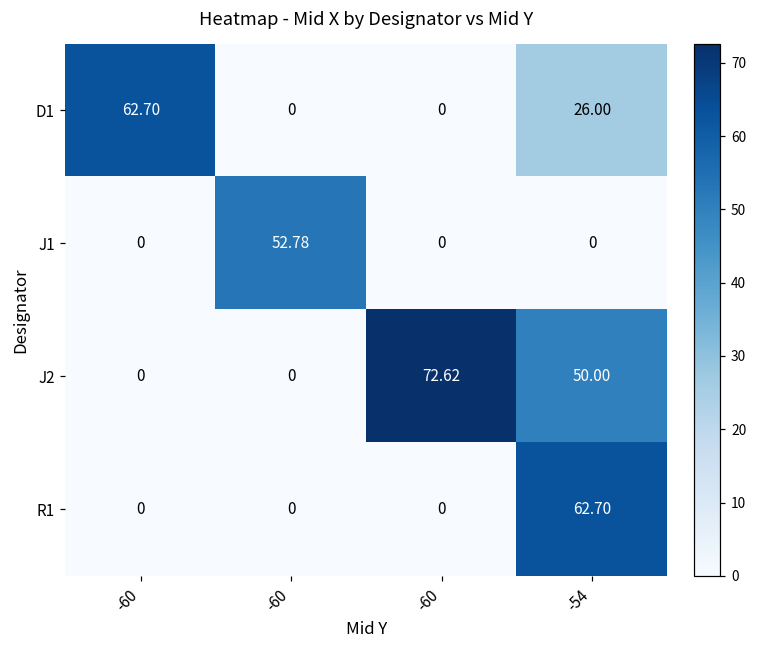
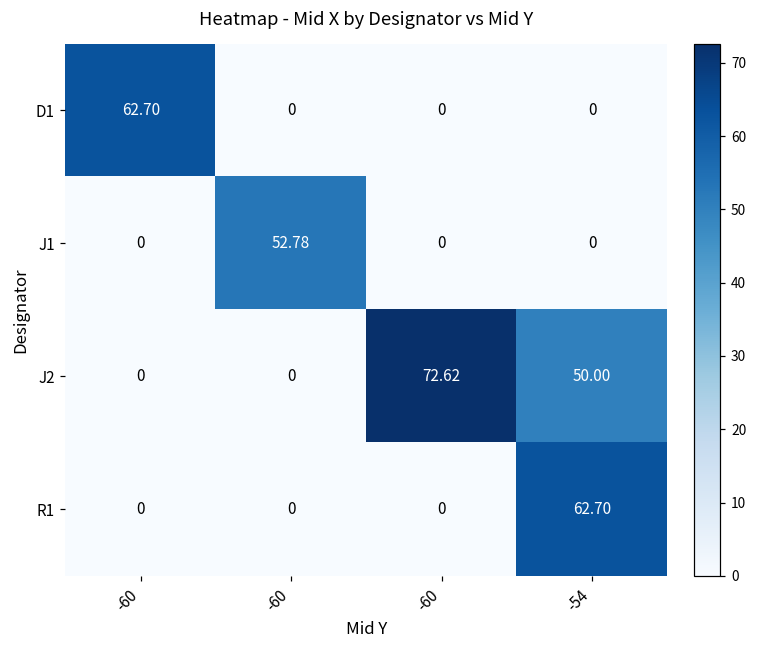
D1, -54: 26.00 -> 0
